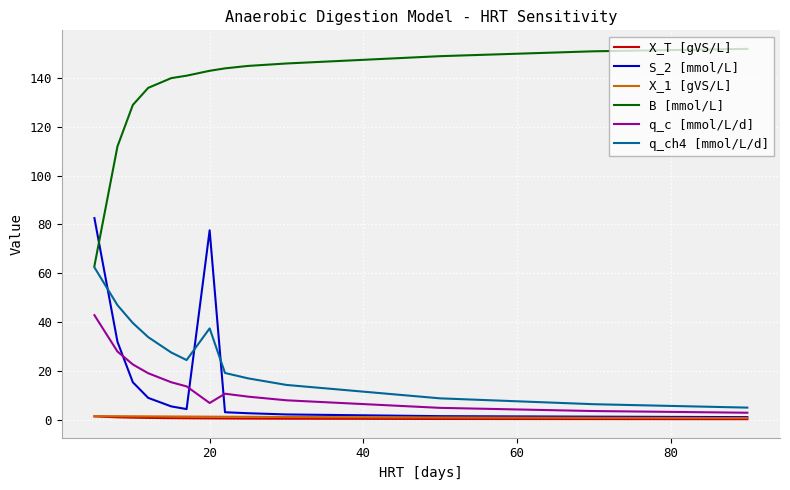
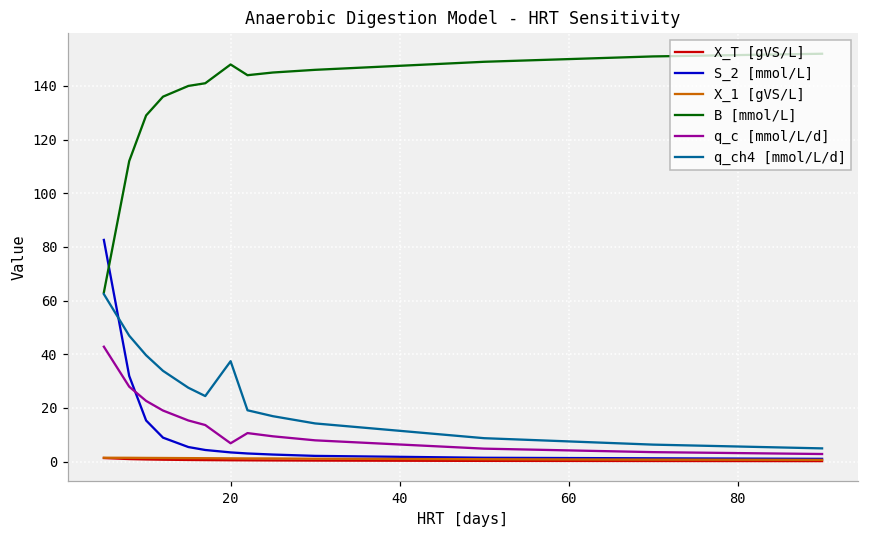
S_2 [mmol/L], 20: 78 -> 3
B [mmol/L], 20: 143 -> 148
